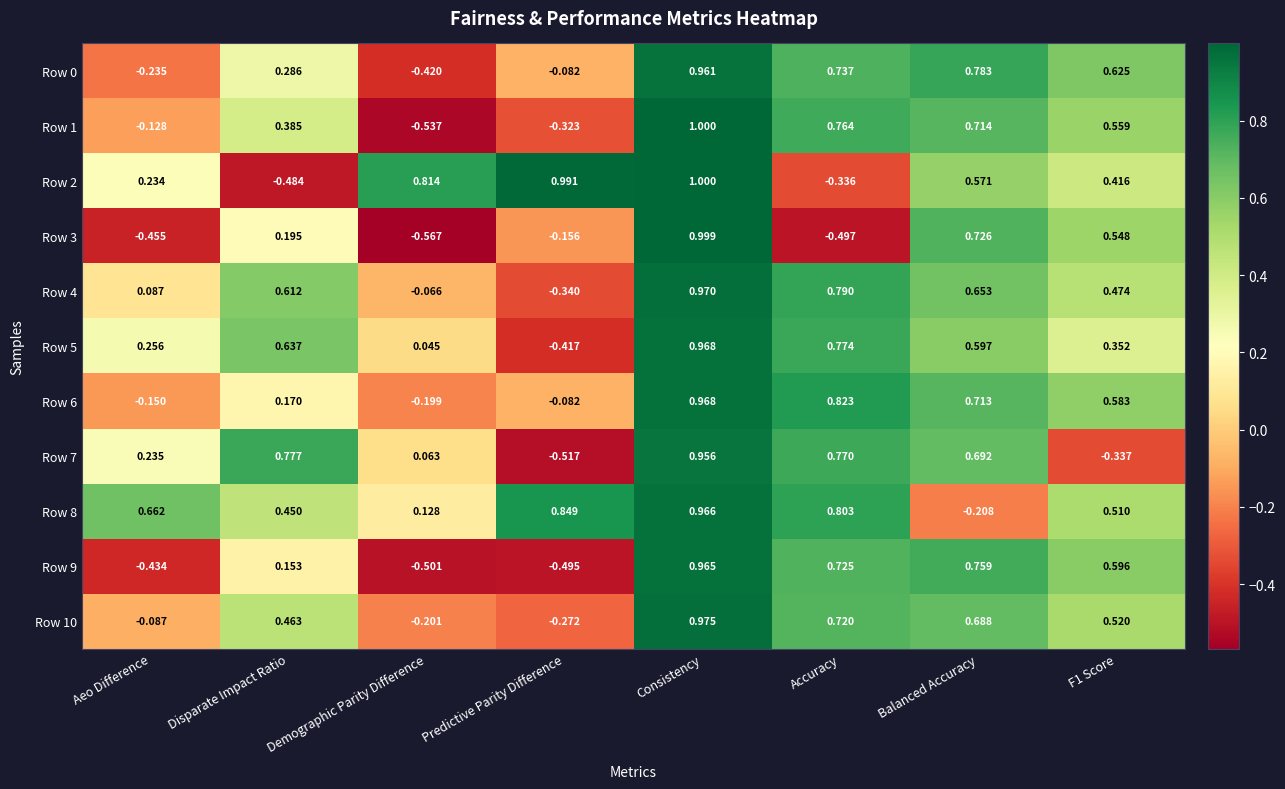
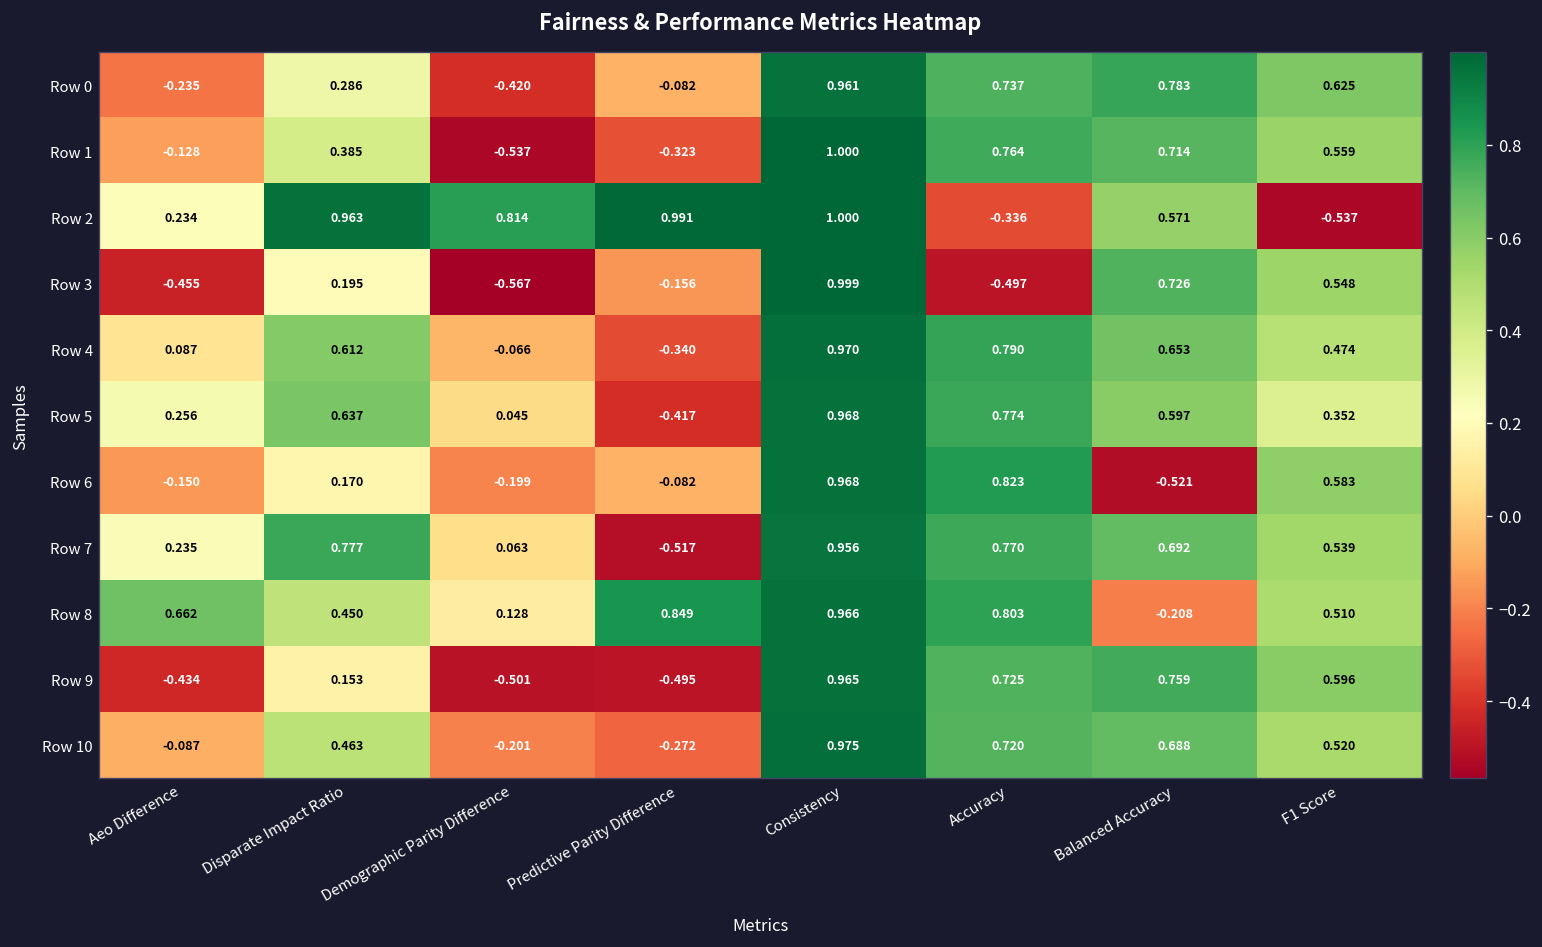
Row 2, Disparate Impact Ratio: -0.484 -> 0.963
Row 2, F1 Score: 0.416 -> -0.537
Row 6, Balanced Accuracy: 0.713 -> -0.521
Row 7, F1 Score: -0.337 -> 0.539
